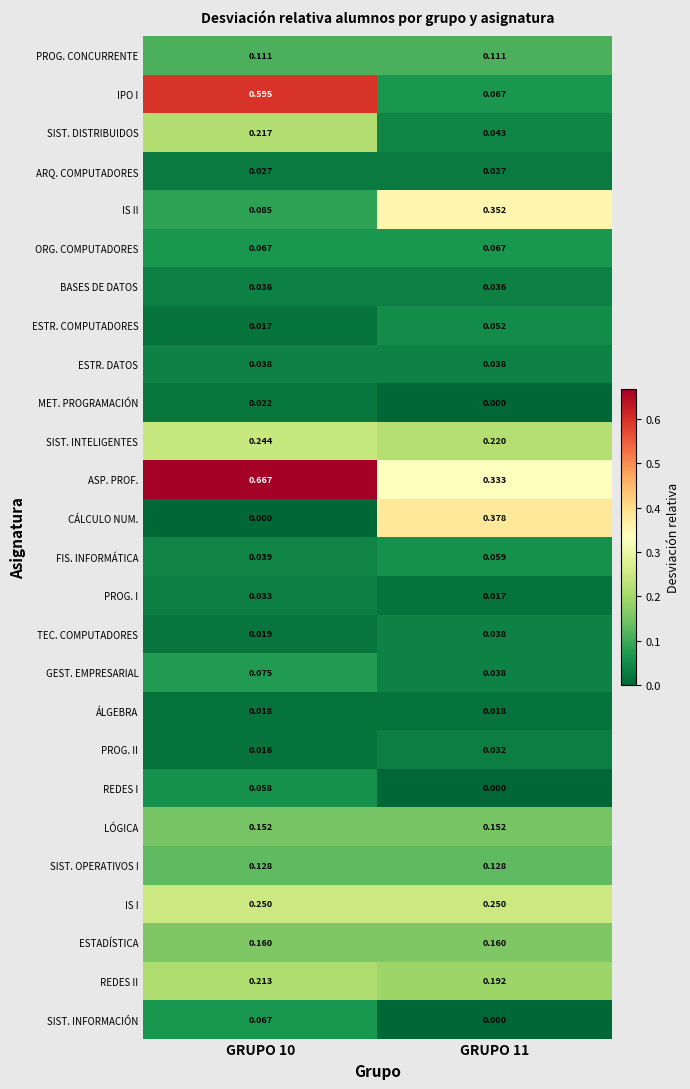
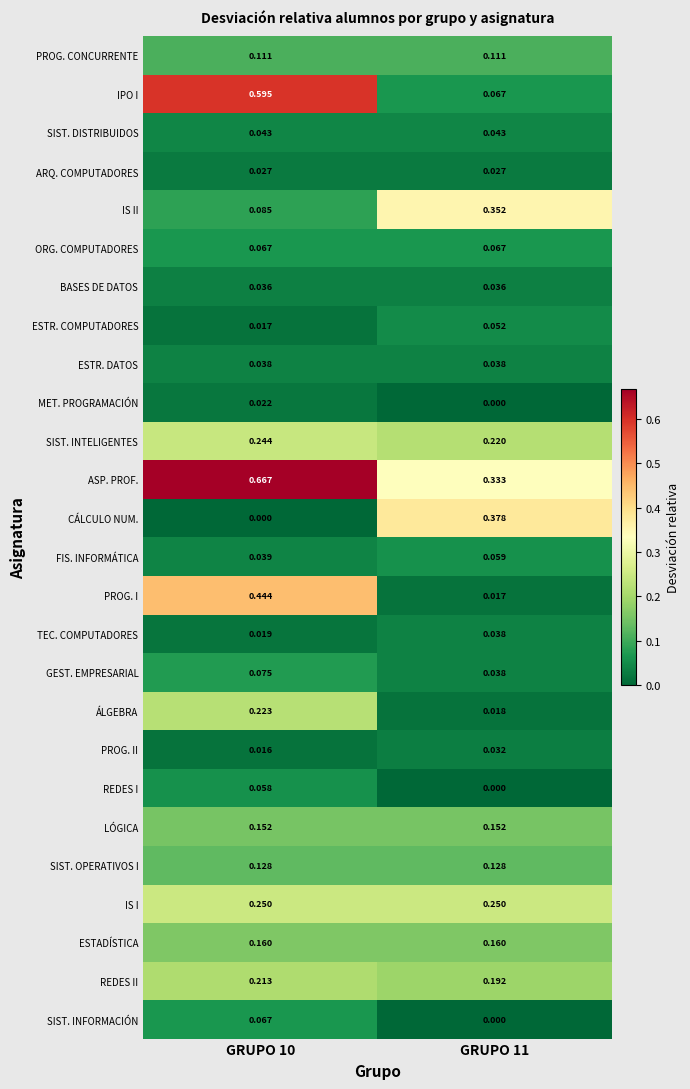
SIST. DISTRIBUIDOS, GRUPO 10: 0.217 -> 0.043
PROG. I, GRUPO 10: 0.033 -> 0.444
ÁLGEBRA, GRUPO 10: 0.018 -> 0.223
